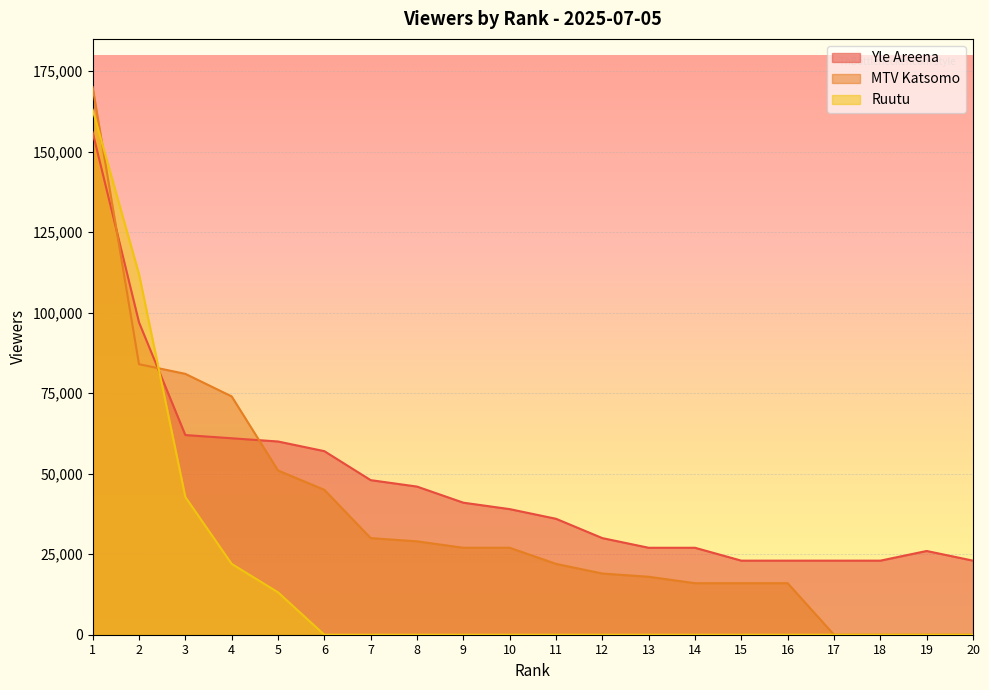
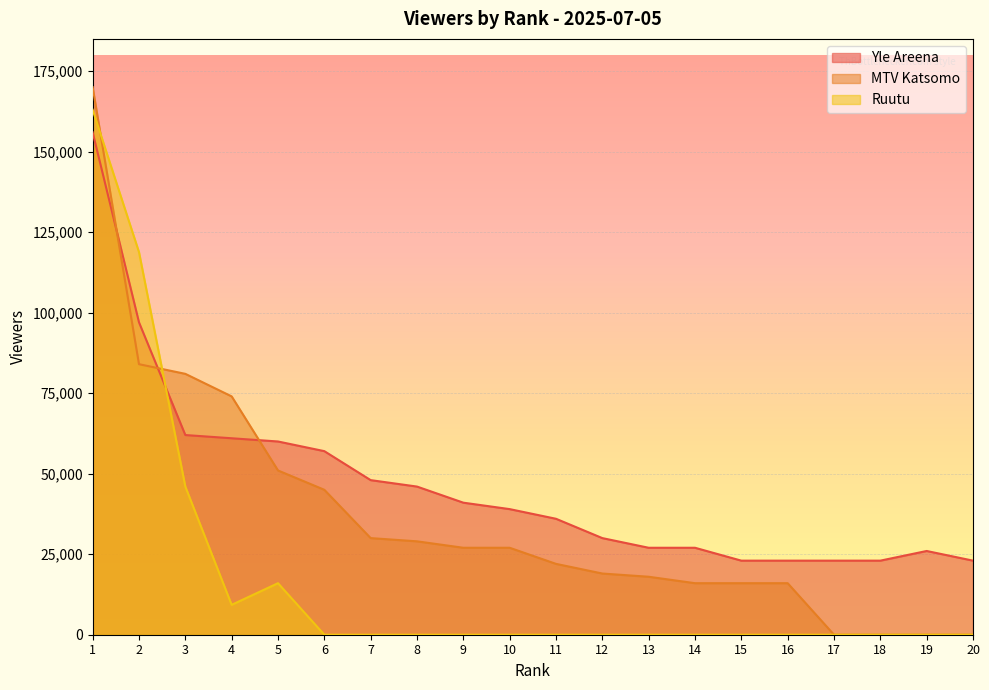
Ruutu, 2: 112,000 -> 119,000
Ruutu, 3: 43,000 -> 46,000
Ruutu, 4: 22,000 -> 9,000
Ruutu, 5: 13,000 -> 16,000
